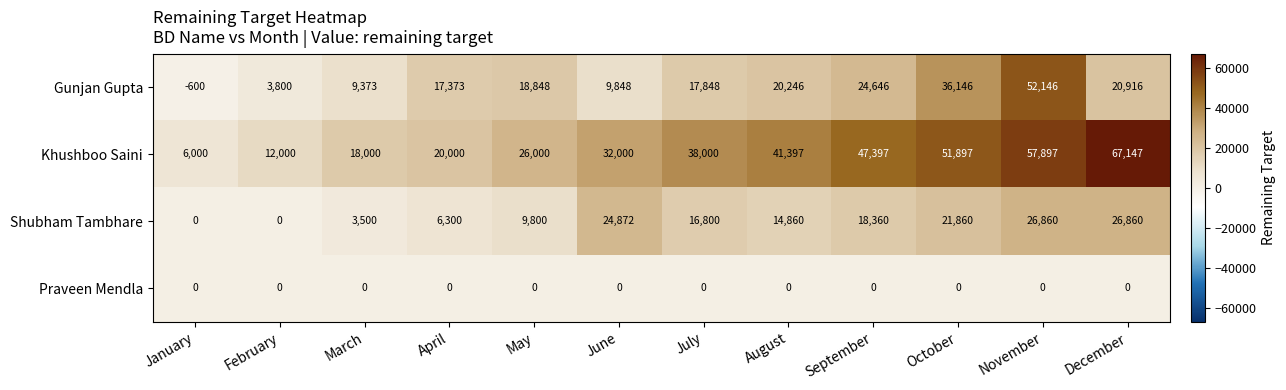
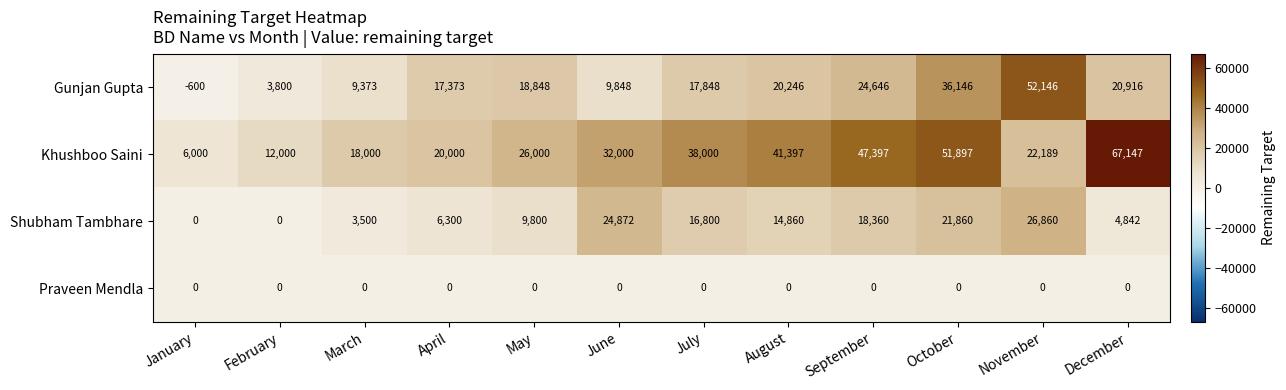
Khushboo Saini, November: 57,897 -> 22,189
Shubham Tambhare, December: 26,860 -> 4,842
